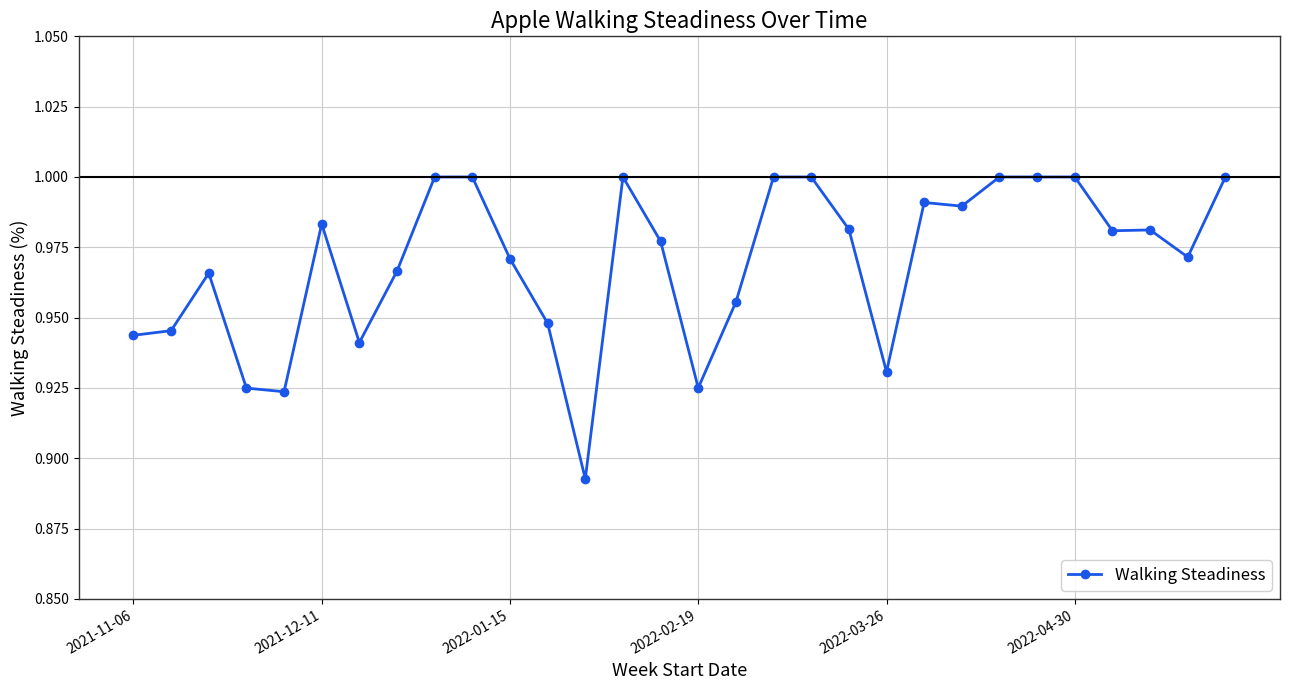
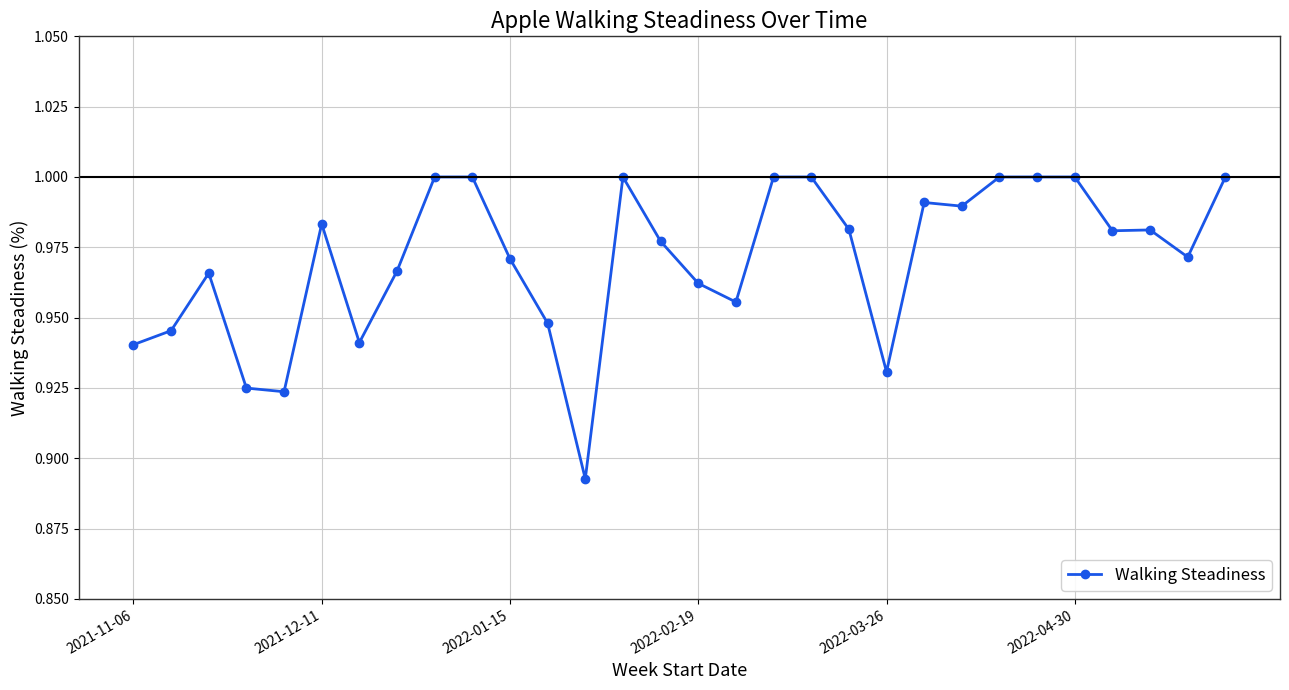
2021-11-06: 0.944 -> 0.940
2022-02-19: 0.925 -> 0.962
